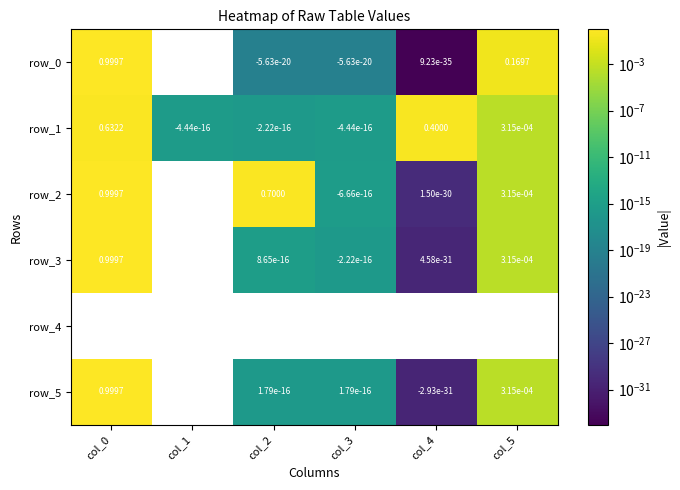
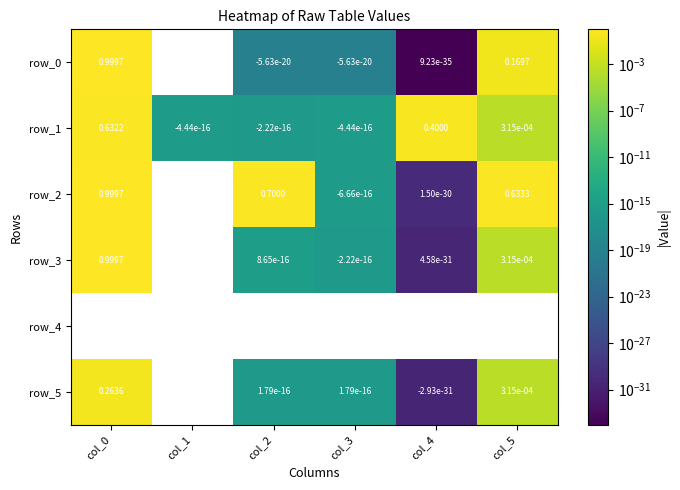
row_2, col_5: 3.15e-04 -> 0.6333
row_5, col_0: 0.9997 -> 0.2636
